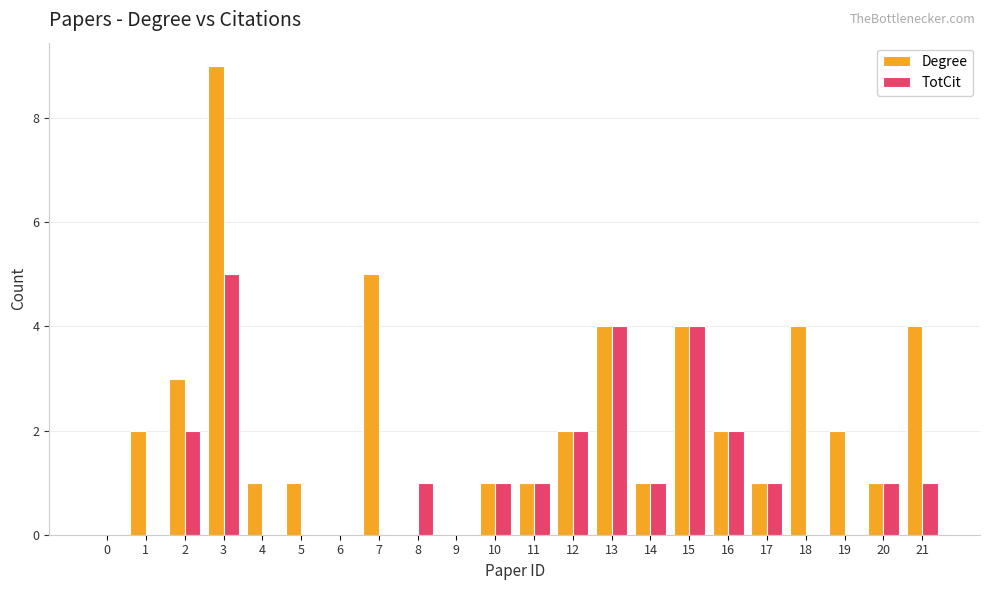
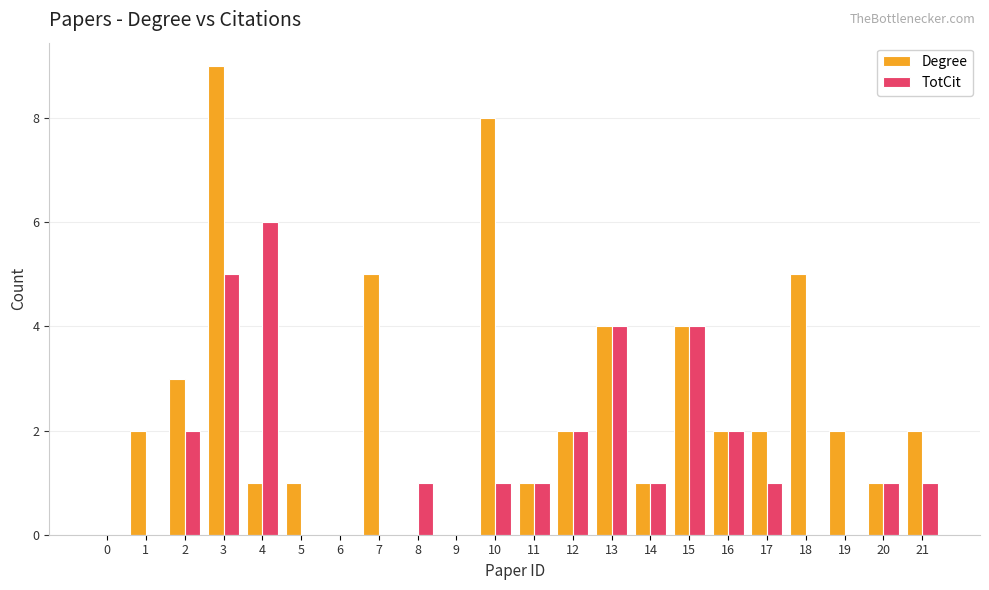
TotCit, 4: 0 -> 6
Degree, 10: 1 -> 8
Degree, 17: 1 -> 2
Degree, 18: 4 -> 5
Degree, 21: 4 -> 2
